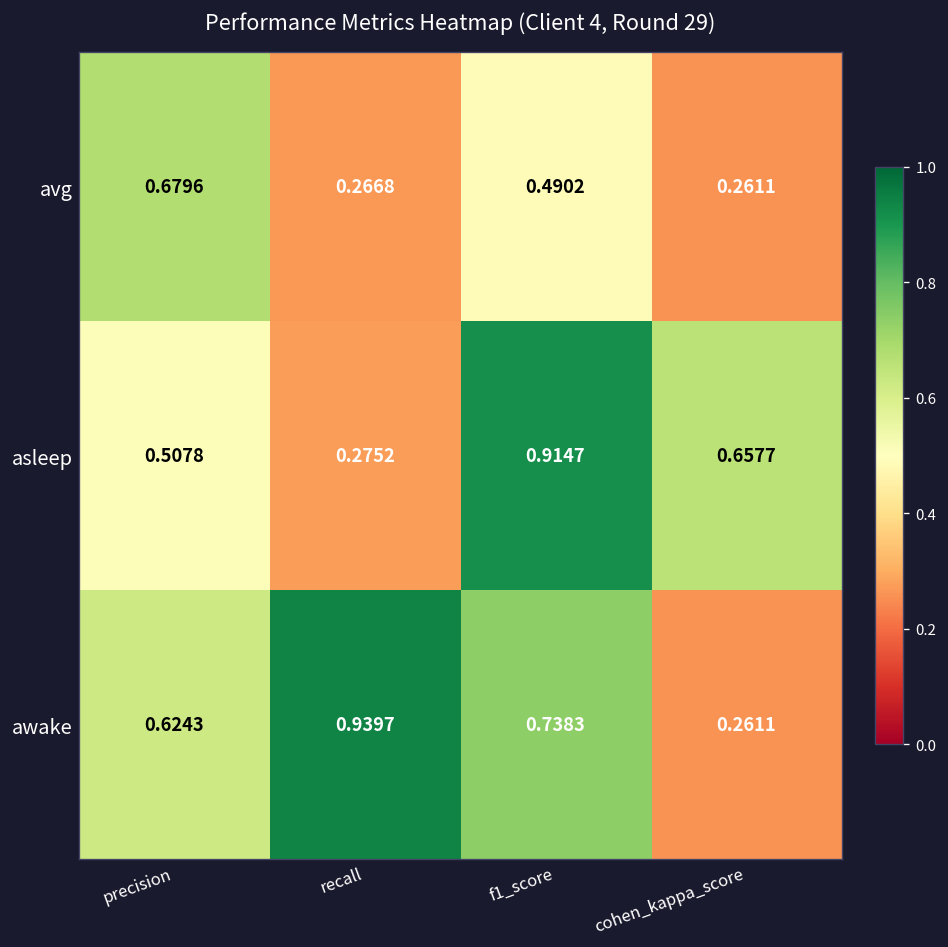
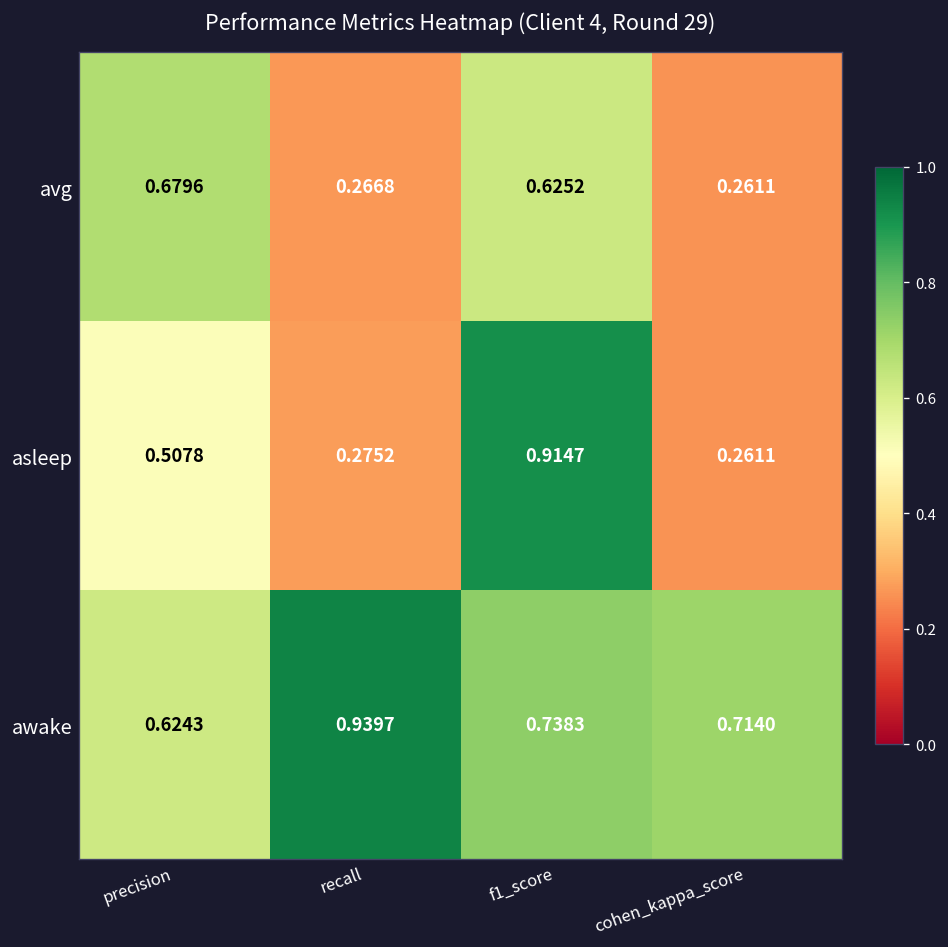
avg, f1_score: 0.4902 -> 0.6252
asleep, cohen_kappa_score: 0.6577 -> 0.2611
awake, cohen_kappa_score: 0.2611 -> 0.7140
